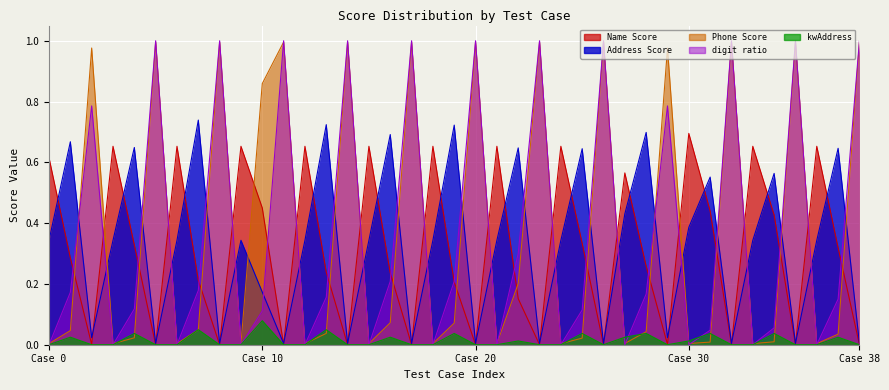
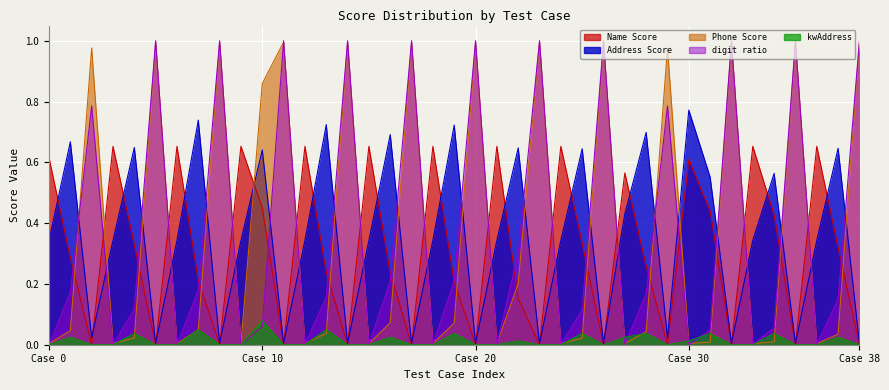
Address Score, Case 10: 0.17 -> 0.64
digit ratio, Case 10: 0.11 -> 0.06
Name Score, Case 30: 0.70 -> 0.61
Address Score, Case 30: 0.39 -> 0.77
